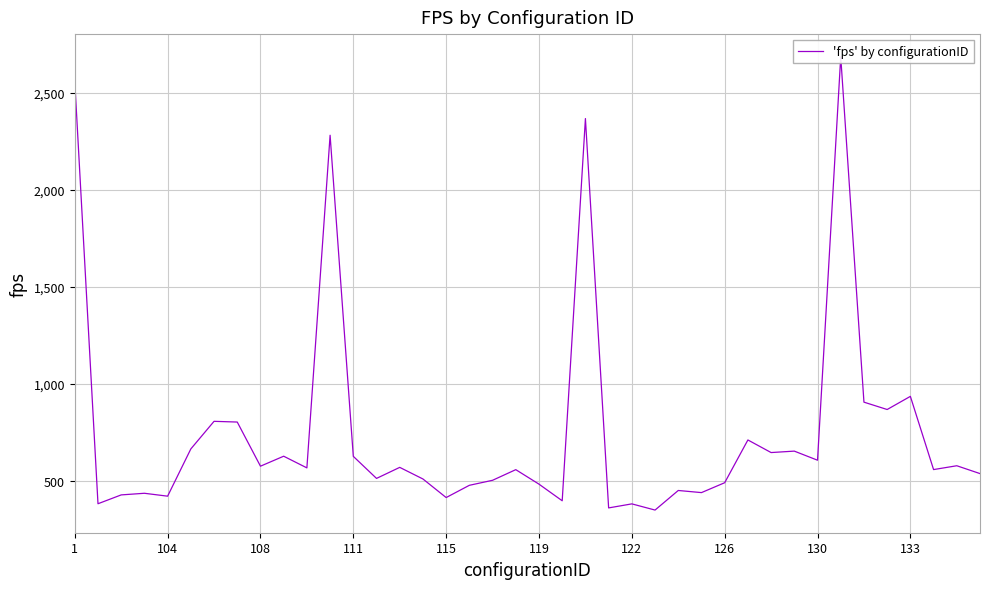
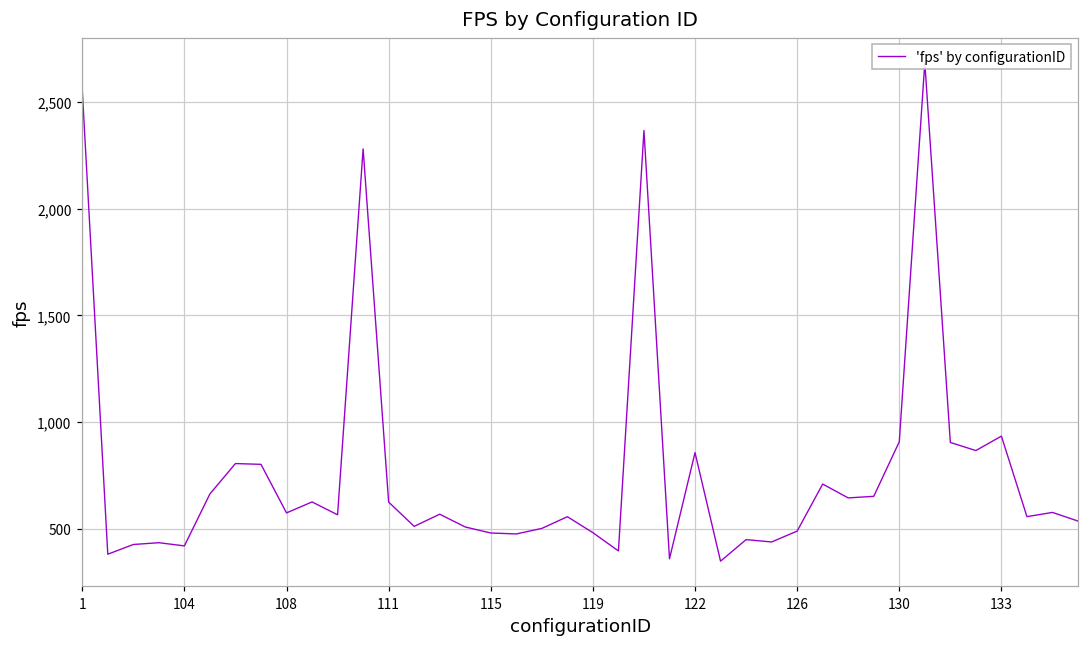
115: 410 -> 480
122: 380 -> 860
130: 610 -> 910
